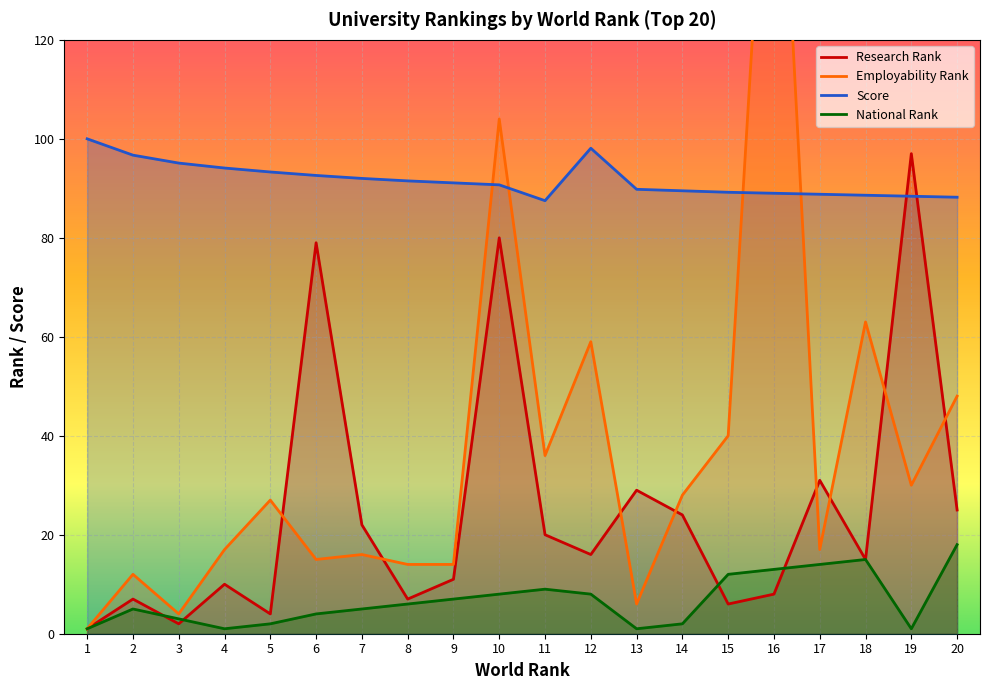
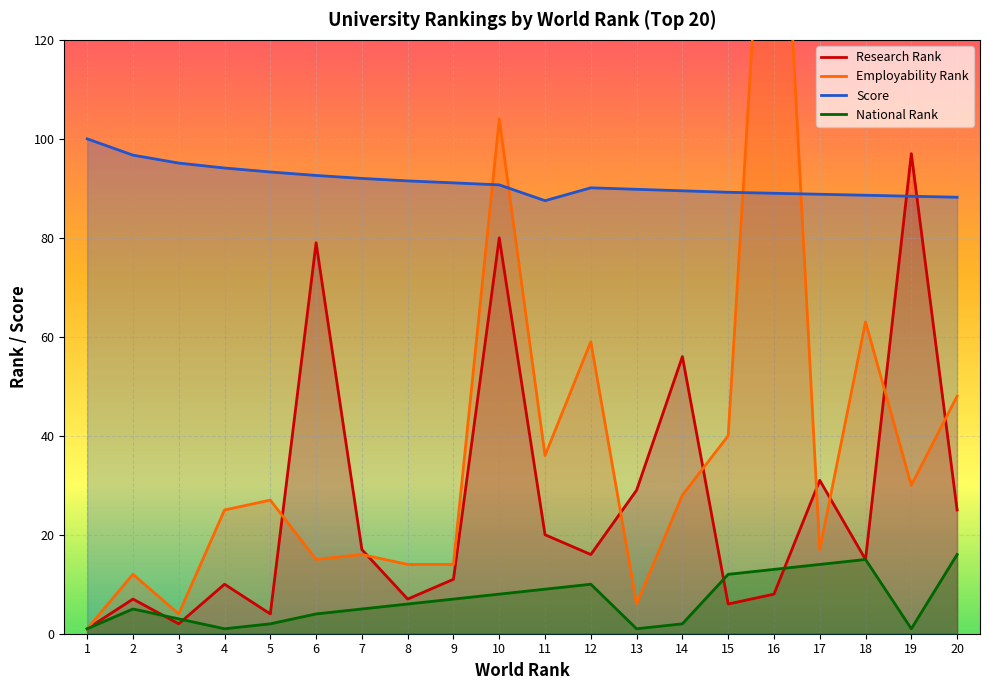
Employability Rank, 4: 17 -> 25
Research Rank, 7: 22 -> 17
Score, 12: 98 -> 90
National Rank, 12: 8 -> 10
Research Rank, 14: 24 -> 56
National Rank, 20: 18 -> 16
